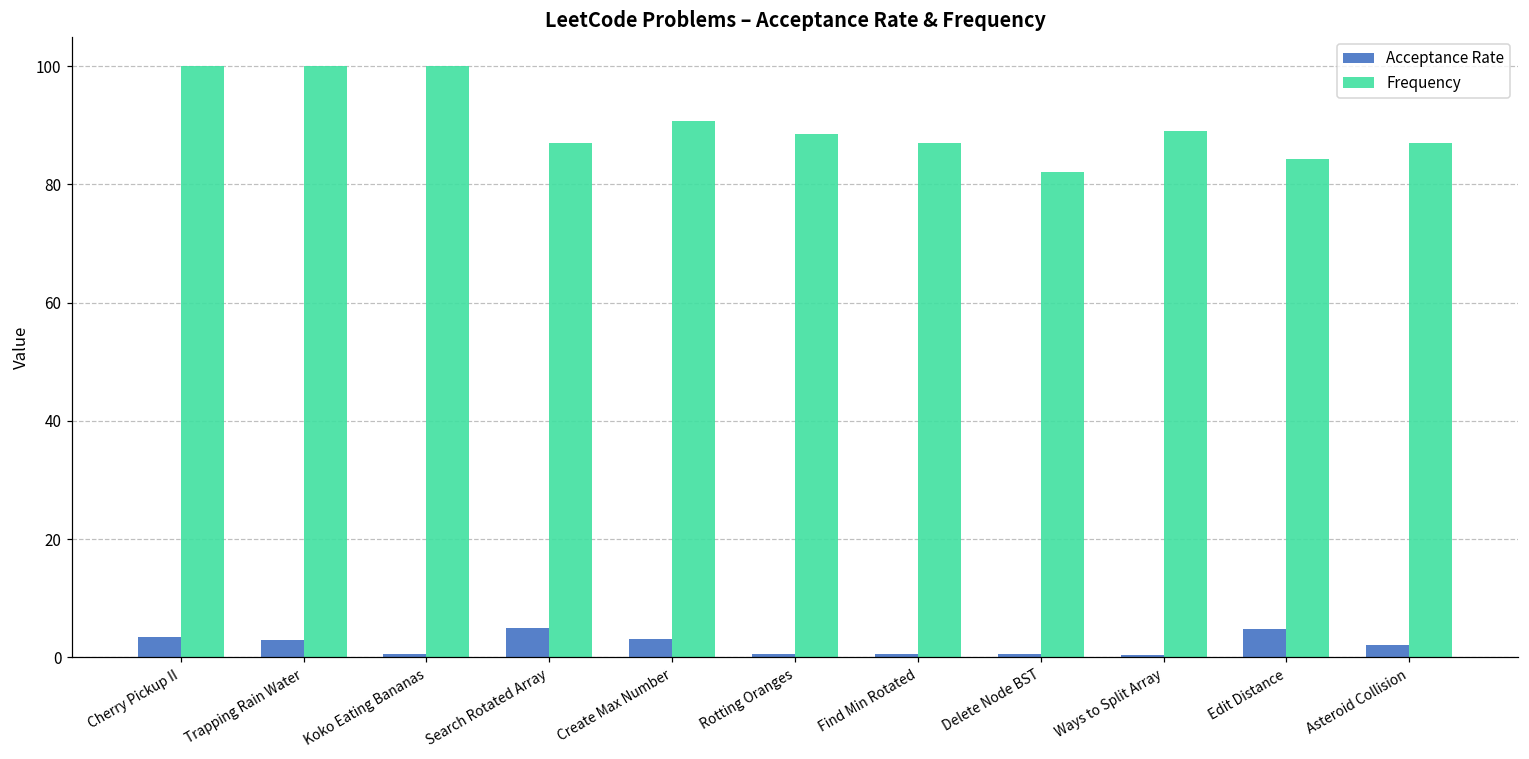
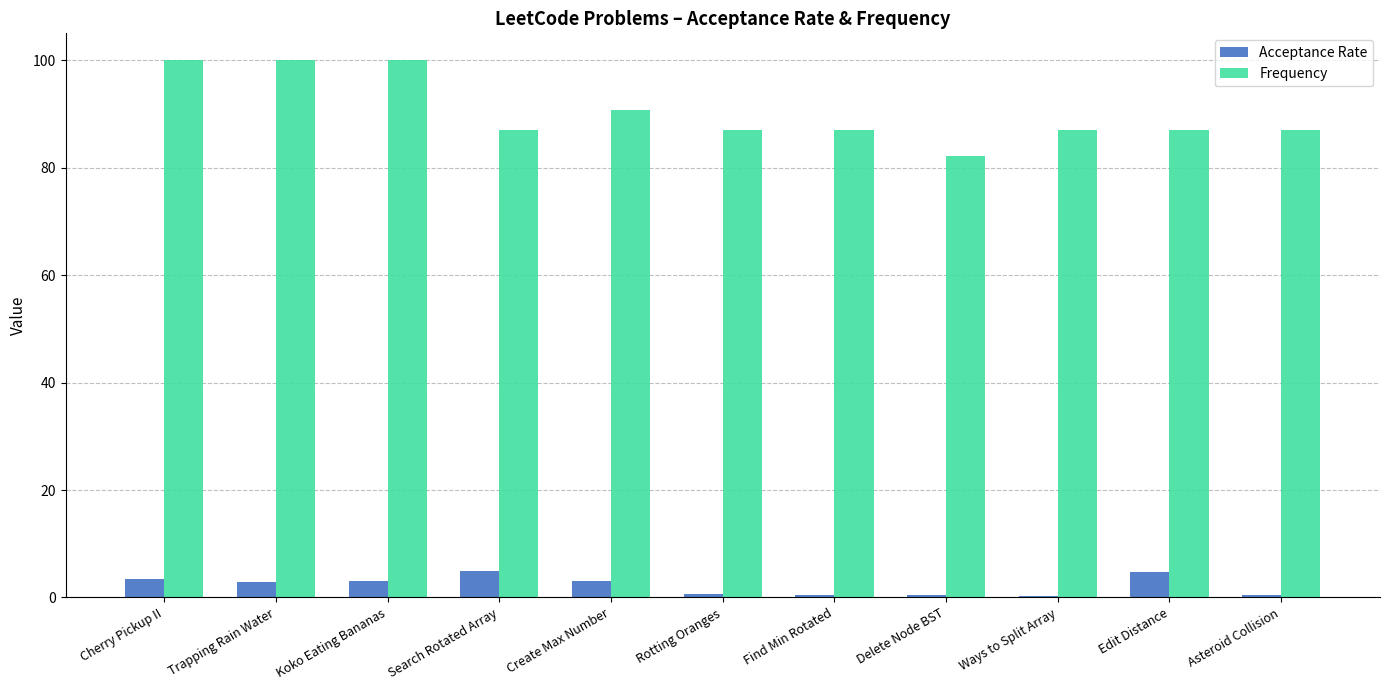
Acceptance Rate, Koko Eating Bananas: 0 -> 3
Frequency, Rotting Oranges: 89 -> 87
Frequency, Ways to Split Array: 89 -> 87
Frequency, Edit Distance: 84 -> 87
Acceptance Rate, Asteroid Collision: 2 -> 0
